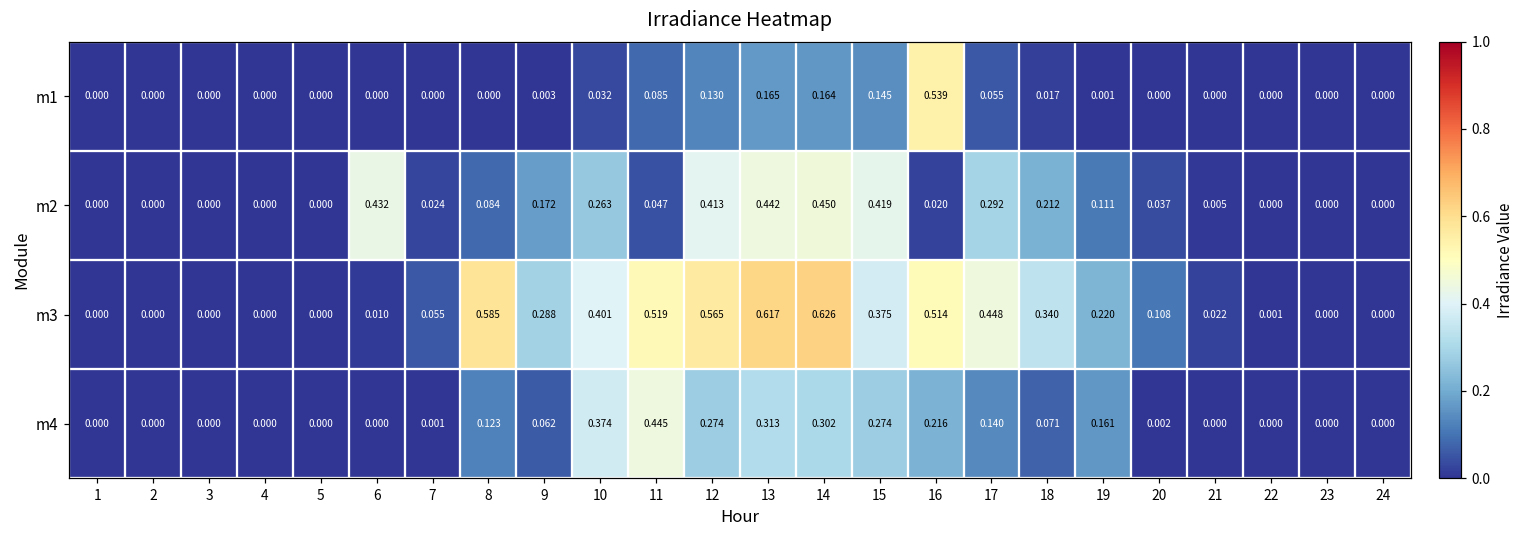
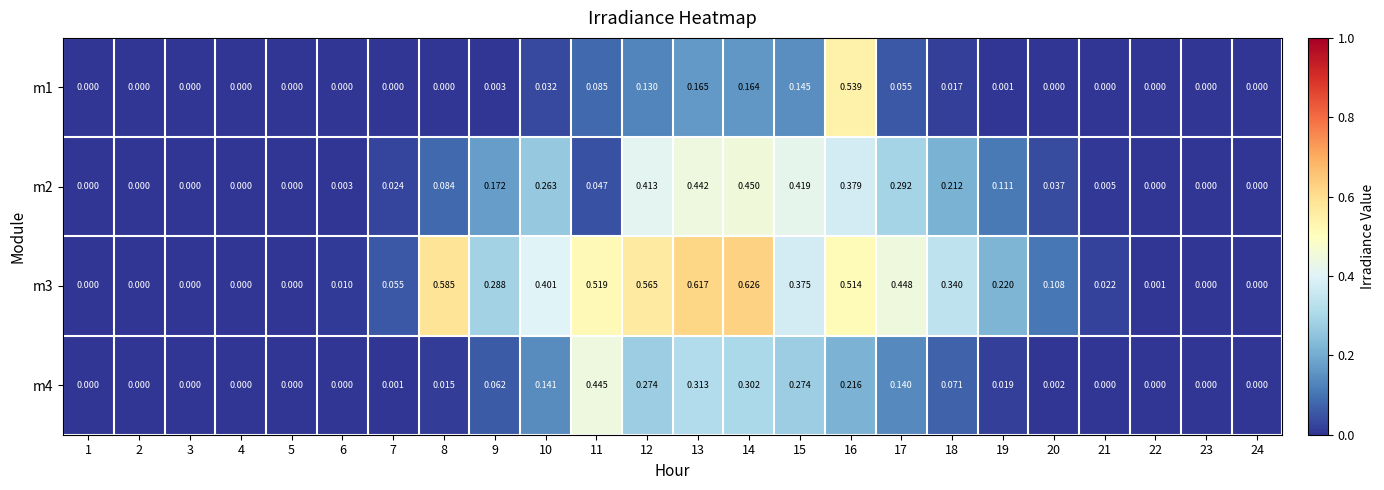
m2, 6: 0.432 -> 0.003
m2, 16: 0.020 -> 0.379
m4, 8: 0.123 -> 0.015
m4, 10: 0.374 -> 0.141
m4, 19: 0.161 -> 0.019
